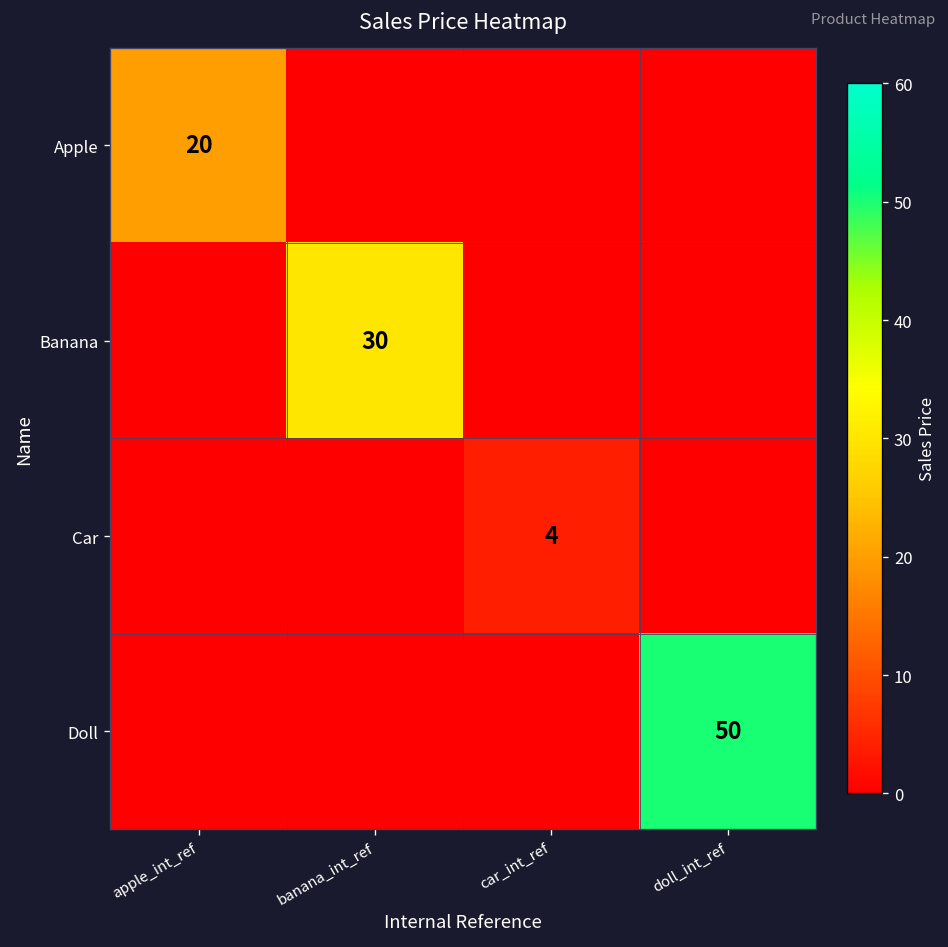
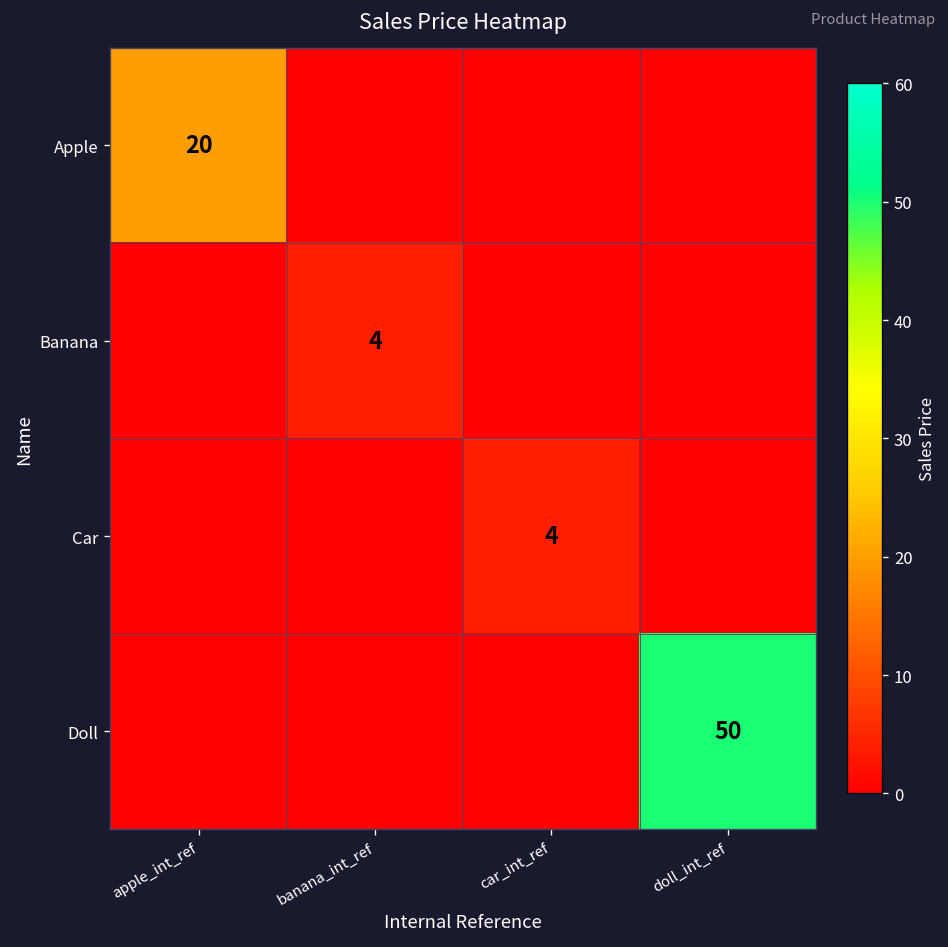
Banana, banana_int_ref: 30 -> 4
